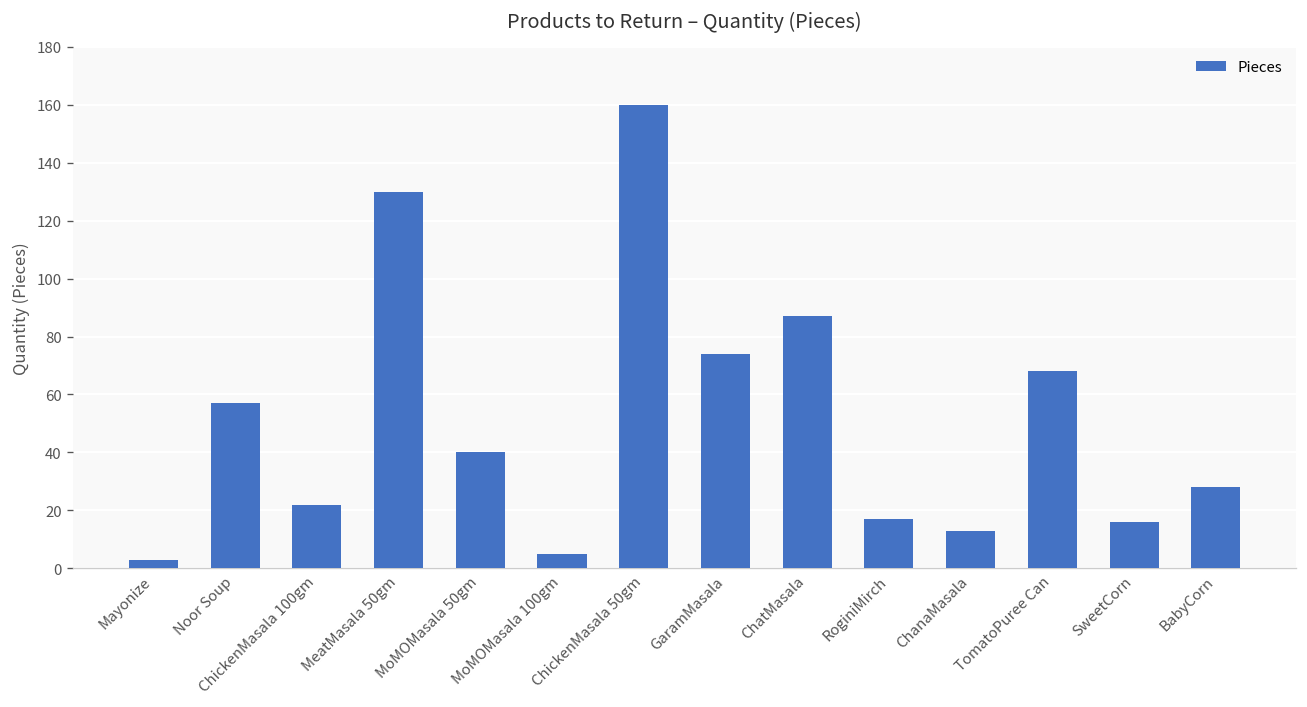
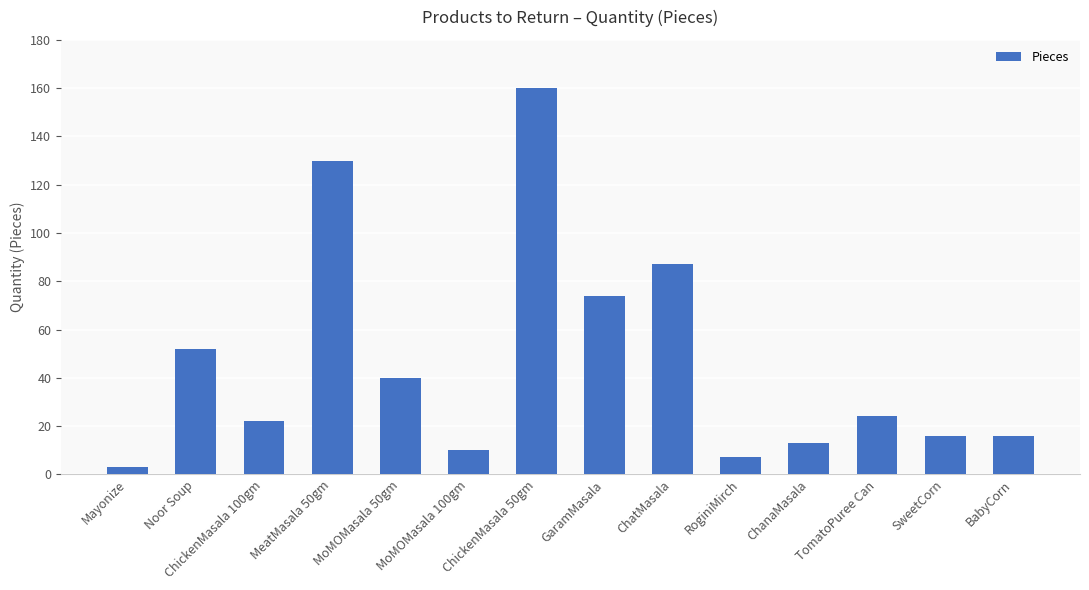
Noor Soup: 57 -> 52
MoMOMasala 100gm: 5 -> 10
RoginiMirch: 17 -> 7
TomatoPuree Can: 68 -> 24
BabyCorn: 28 -> 16
